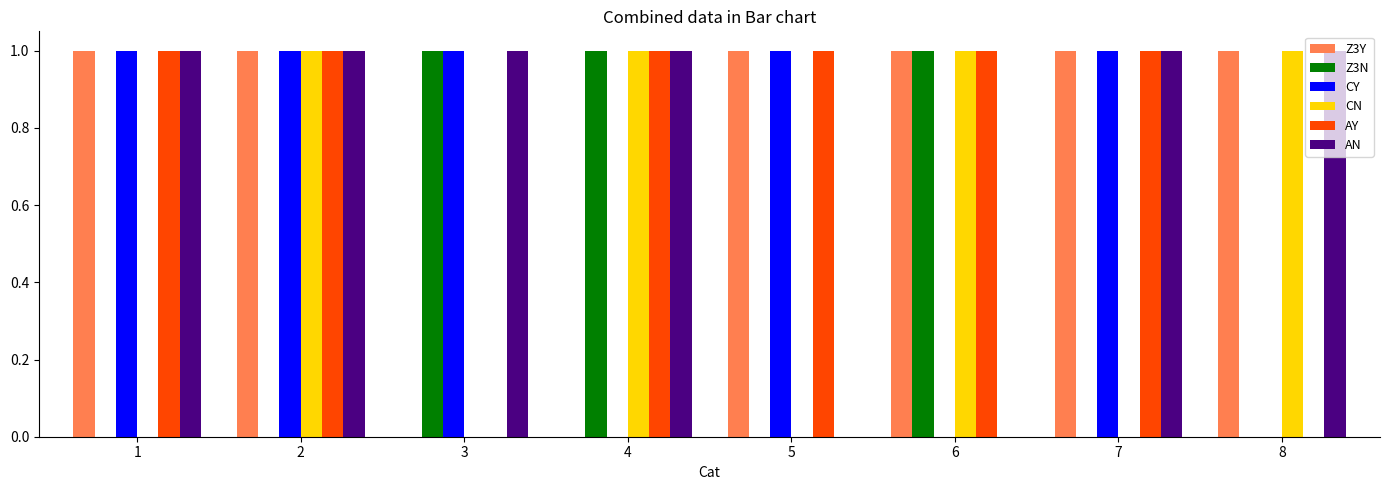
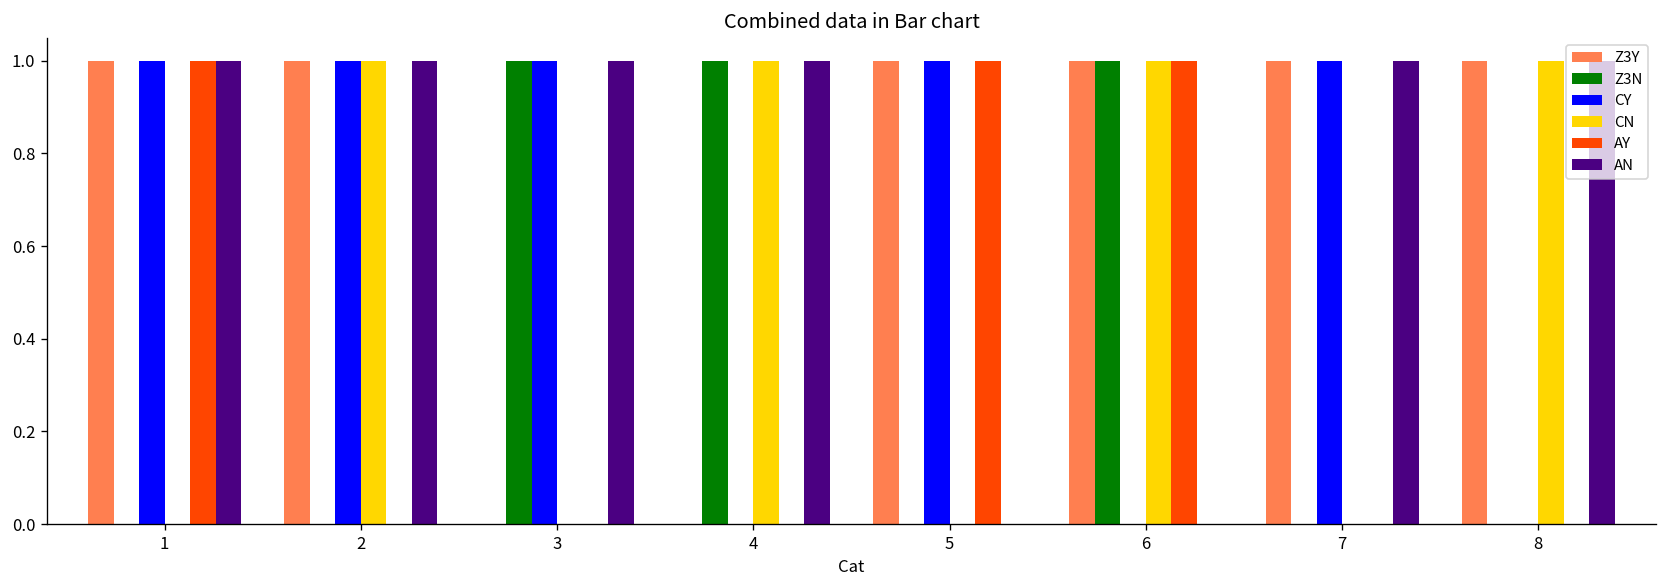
AY, 2: 1 -> 0
AY, 4: 1 -> 0
AY, 7: 1 -> 0
